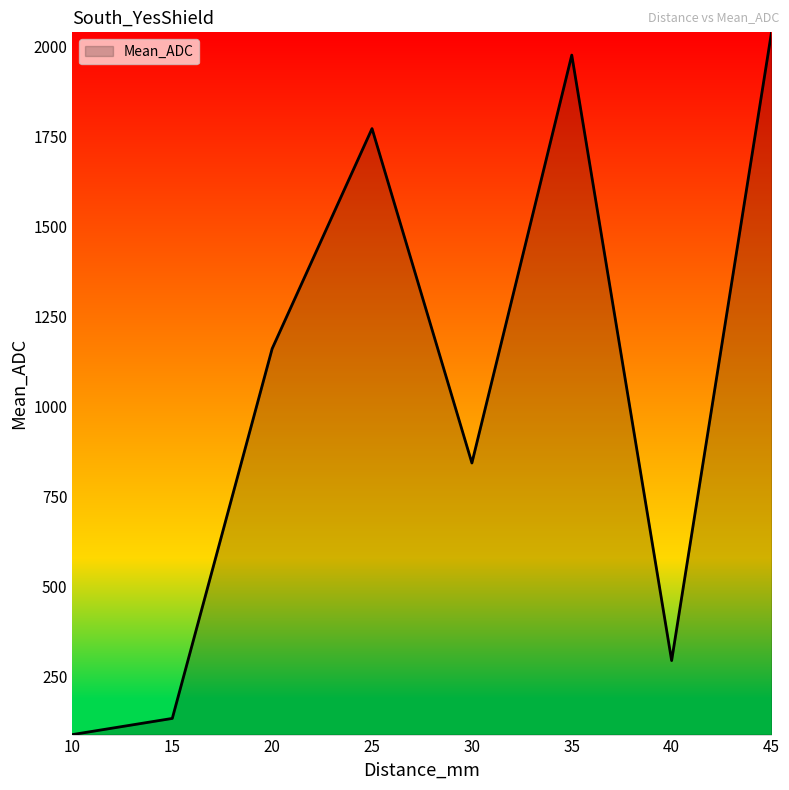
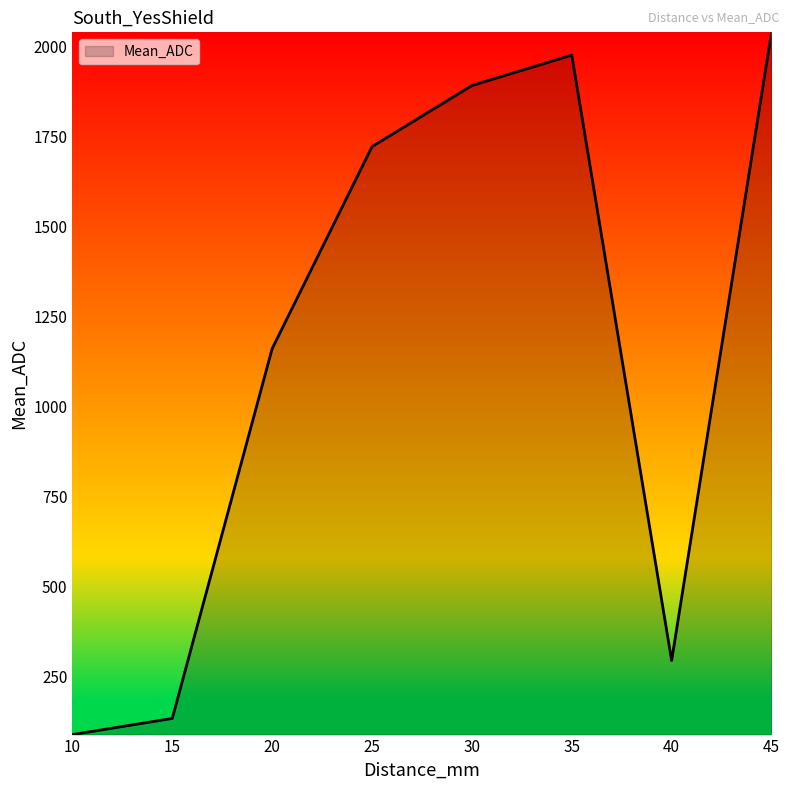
25: 1770 -> 1720
30: 840 -> 1890
